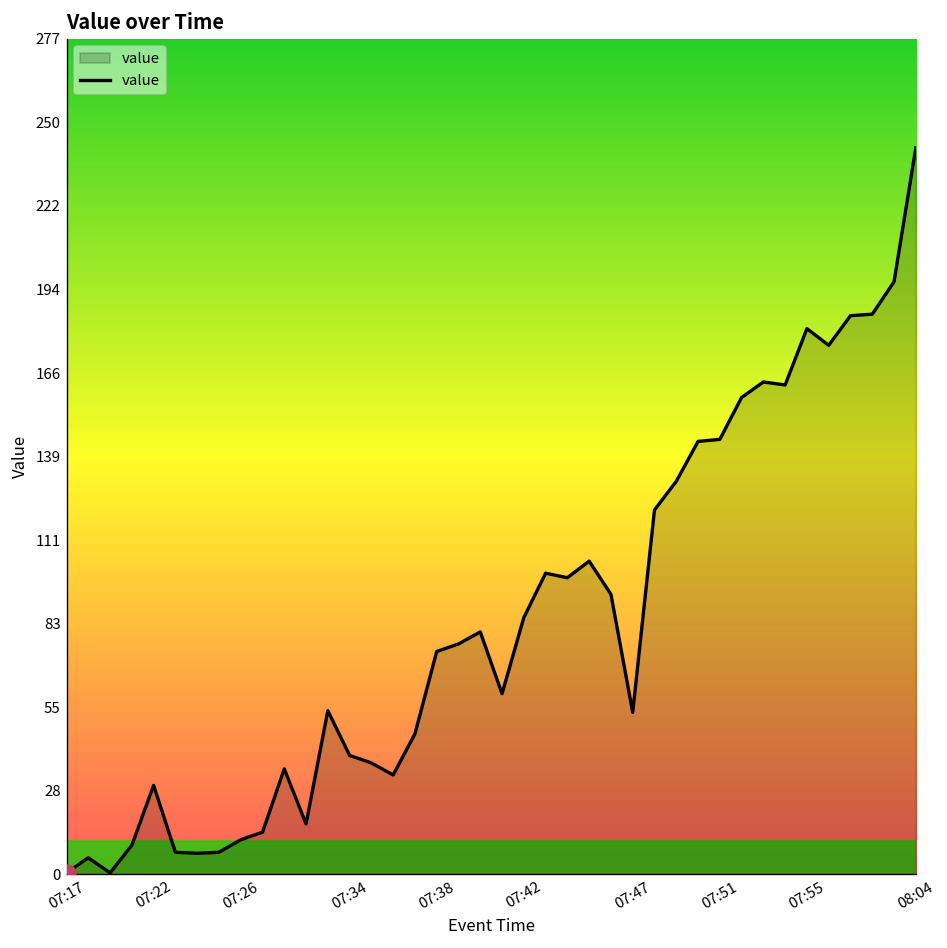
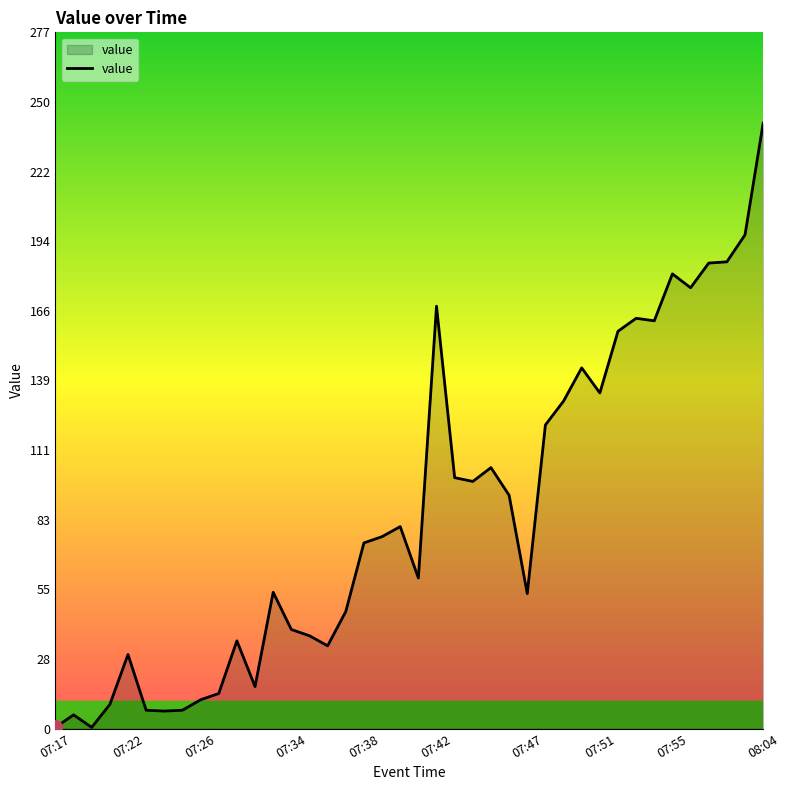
value, 07:42: 85 -> 168
value, 07:51: 144 -> 134
